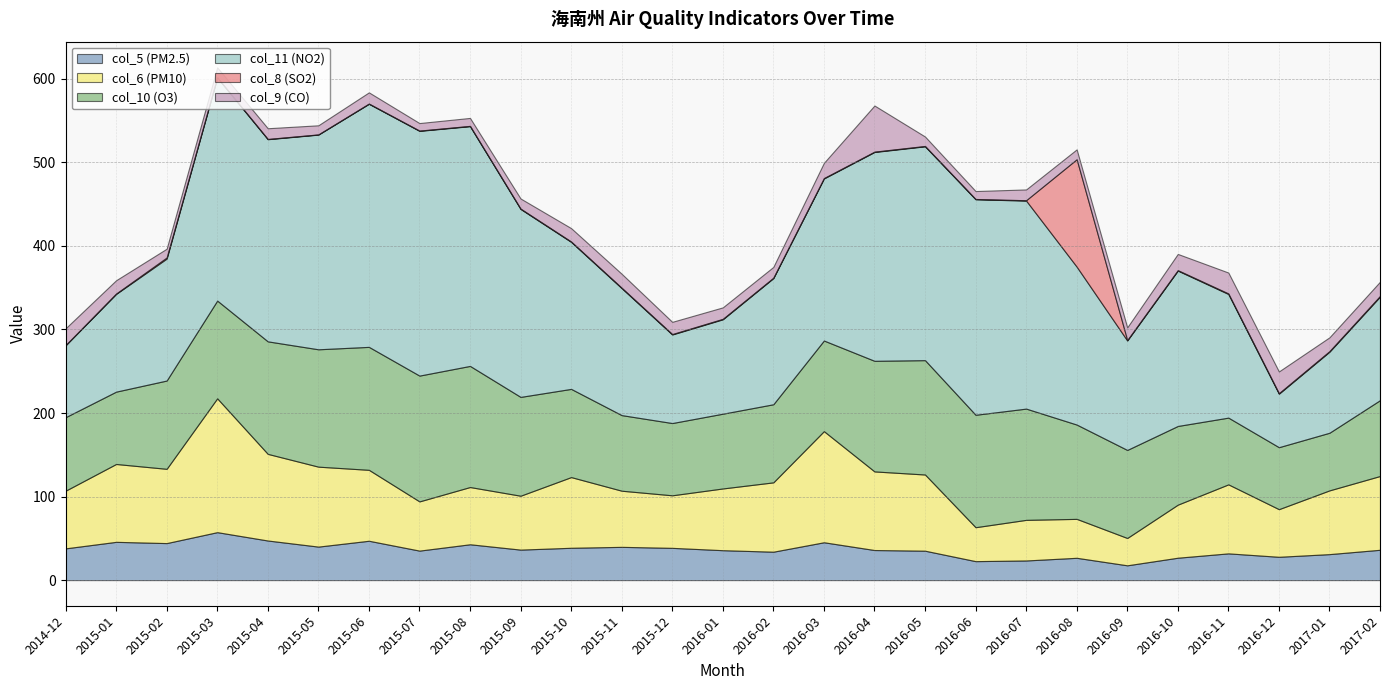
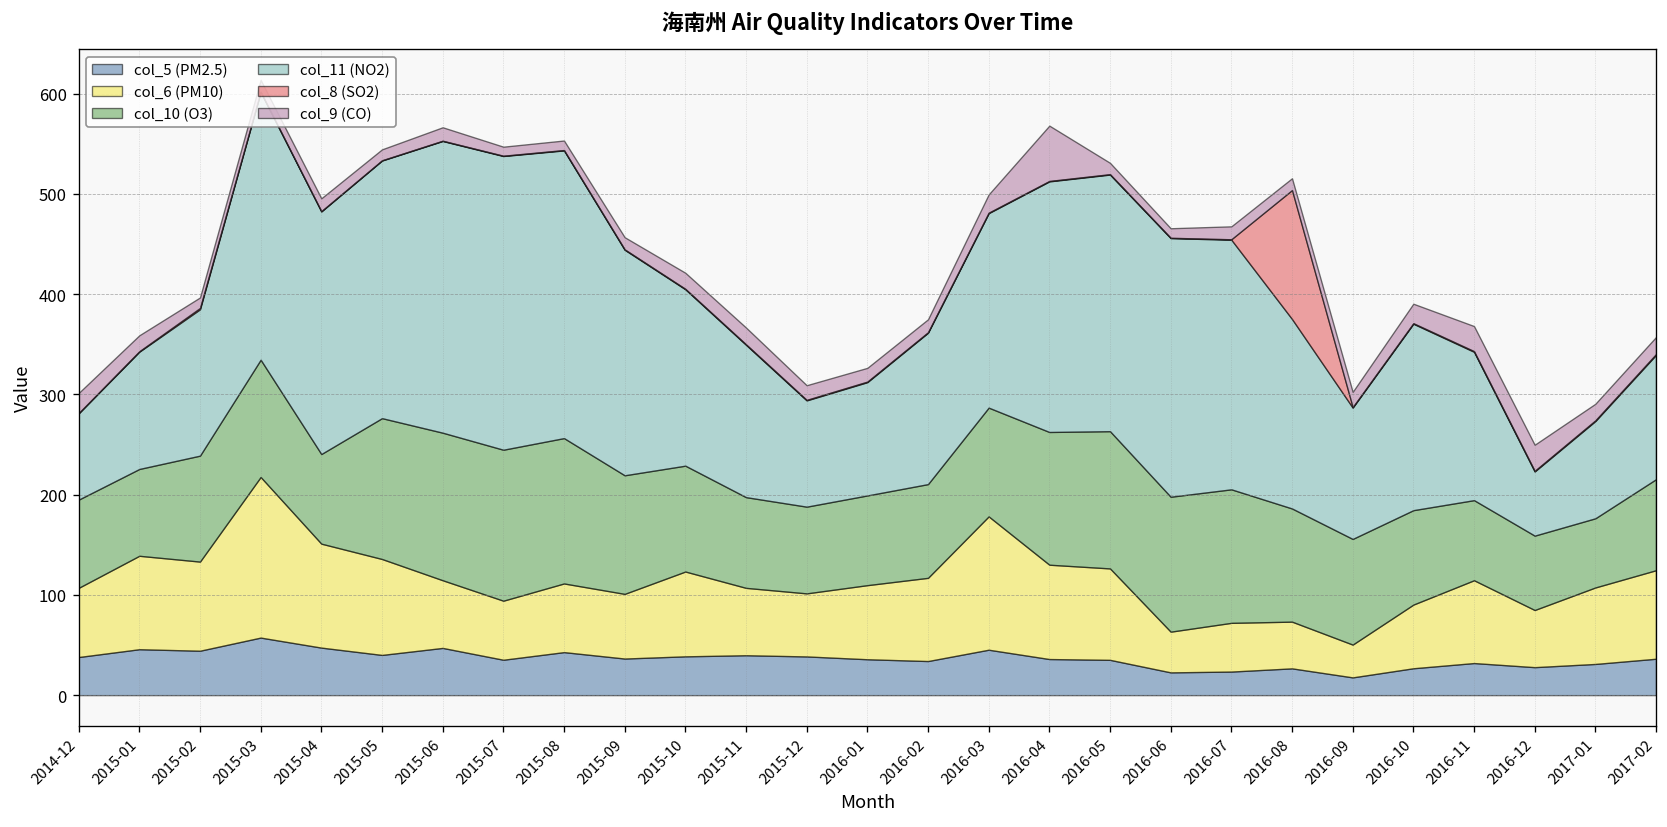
col_10 (O3), 2015-04: 130 -> 90
col_6 (PM10), 2015-06: 80 -> 70
